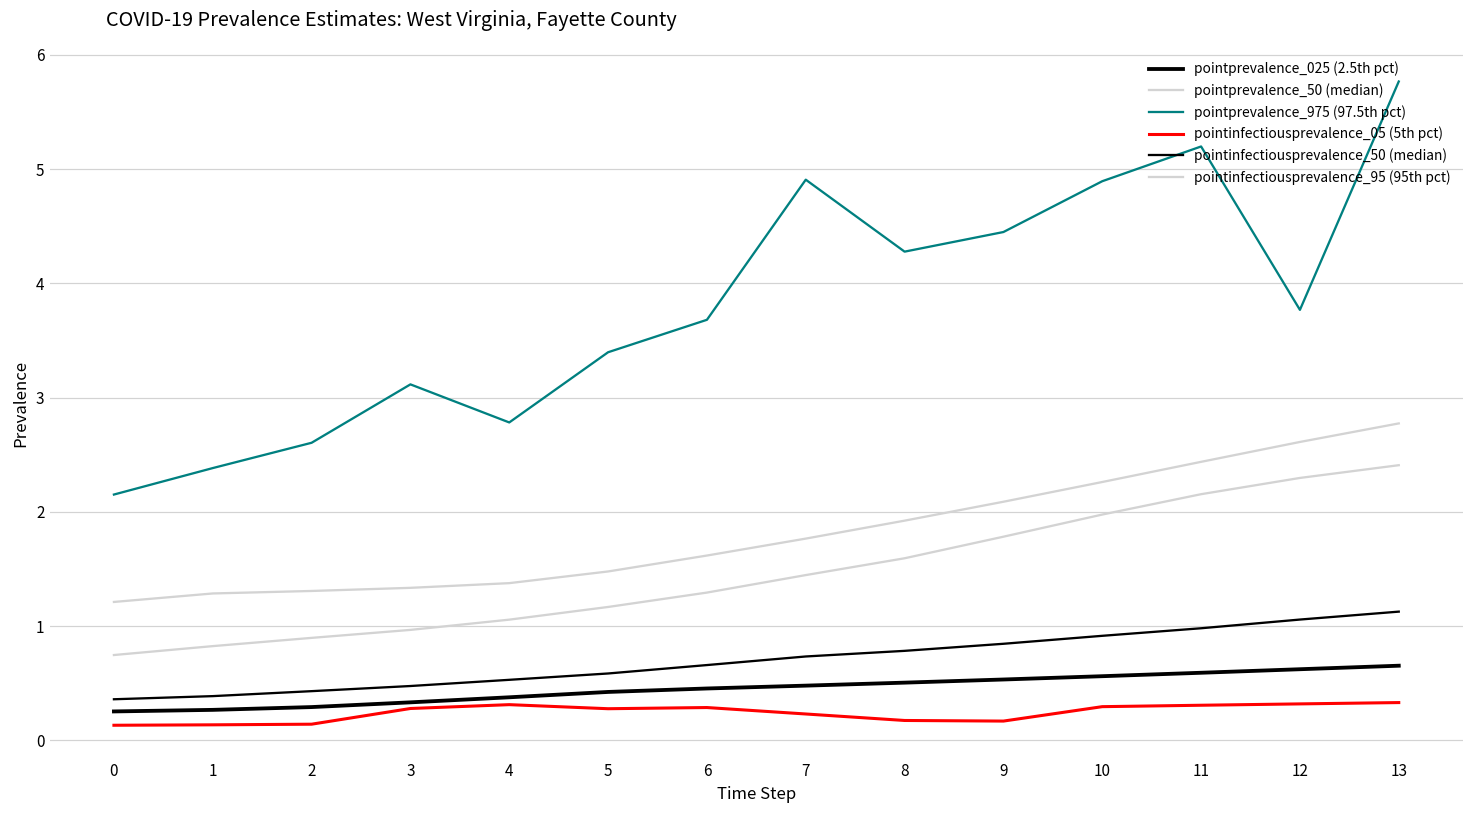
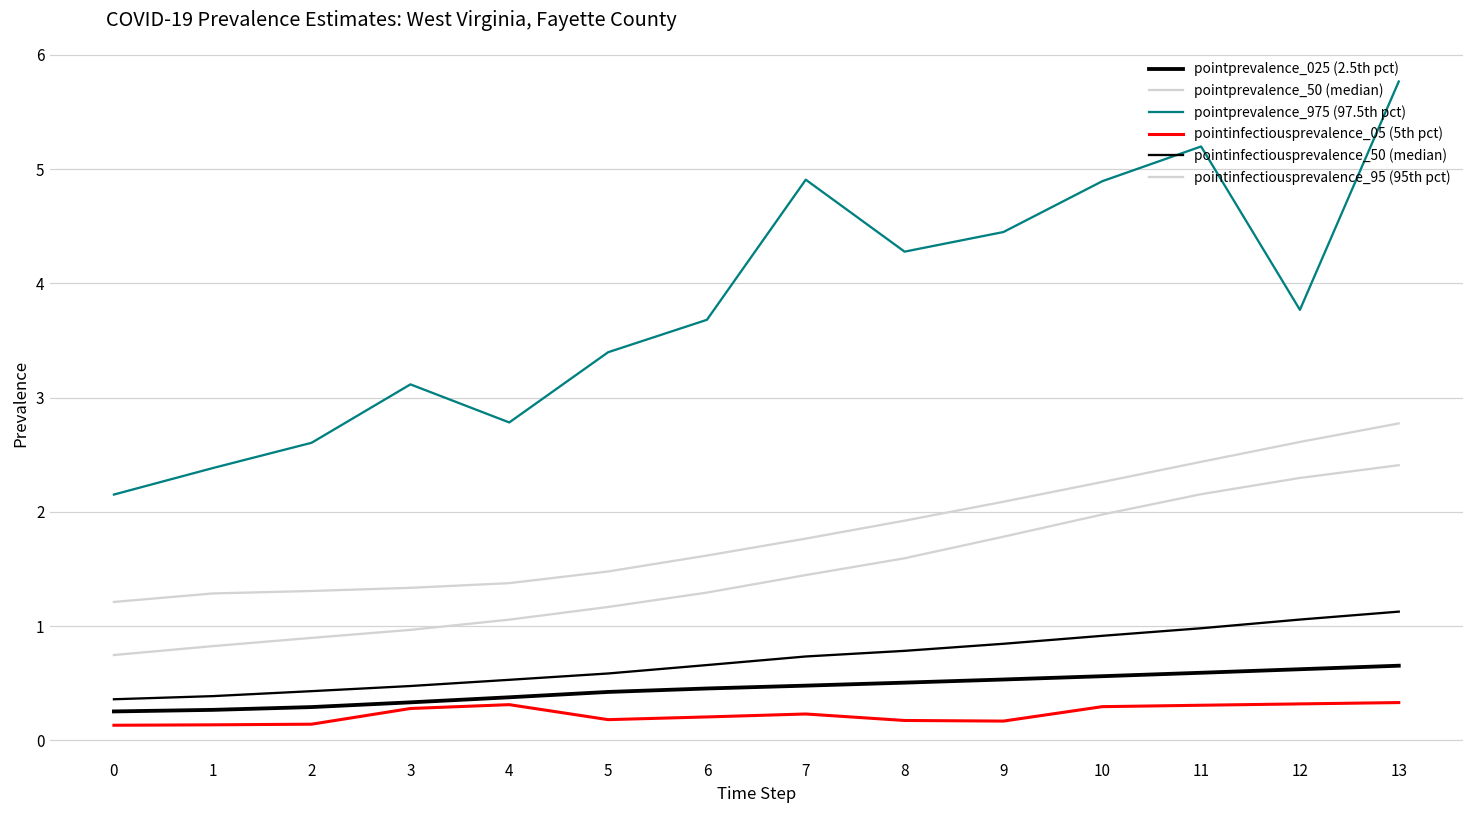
pointinfectiousprevalence_05 (5th pct), 5: 0.28 -> 0.18
pointinfectiousprevalence_05 (5th pct), 6: 0.29 -> 0.20
